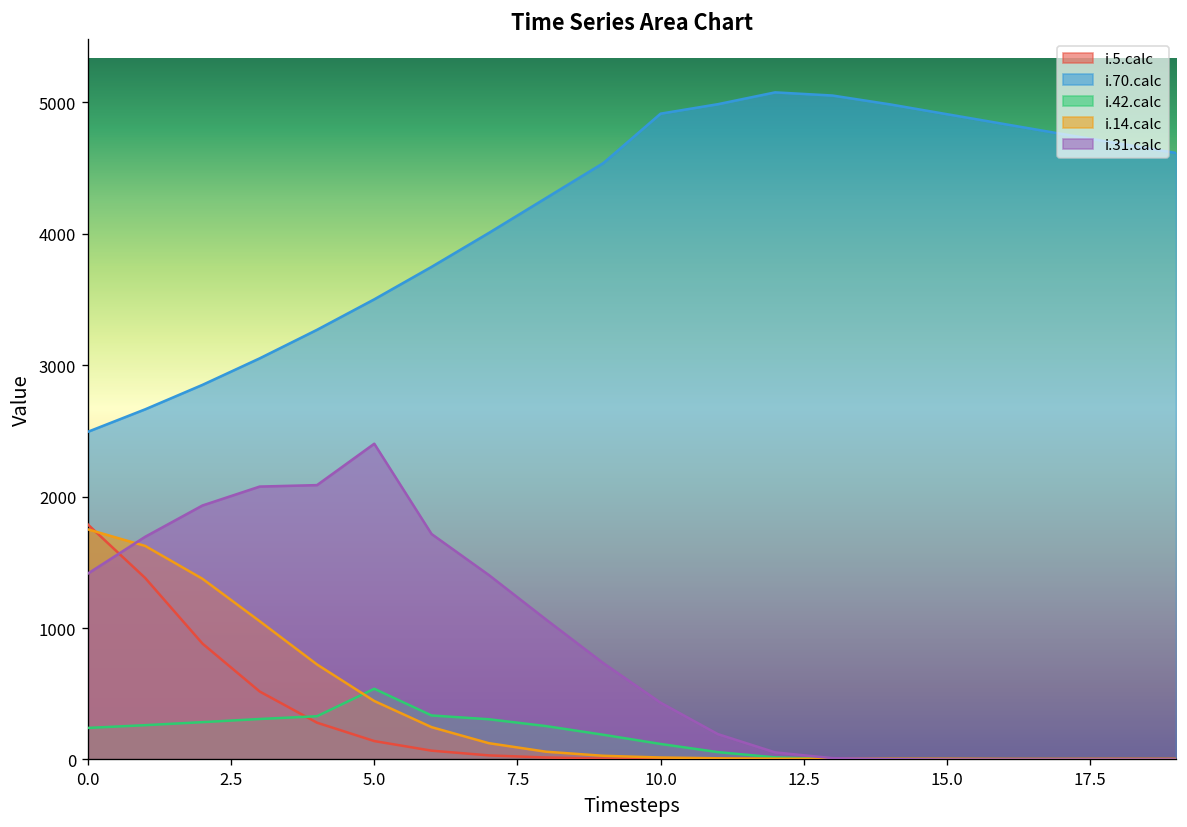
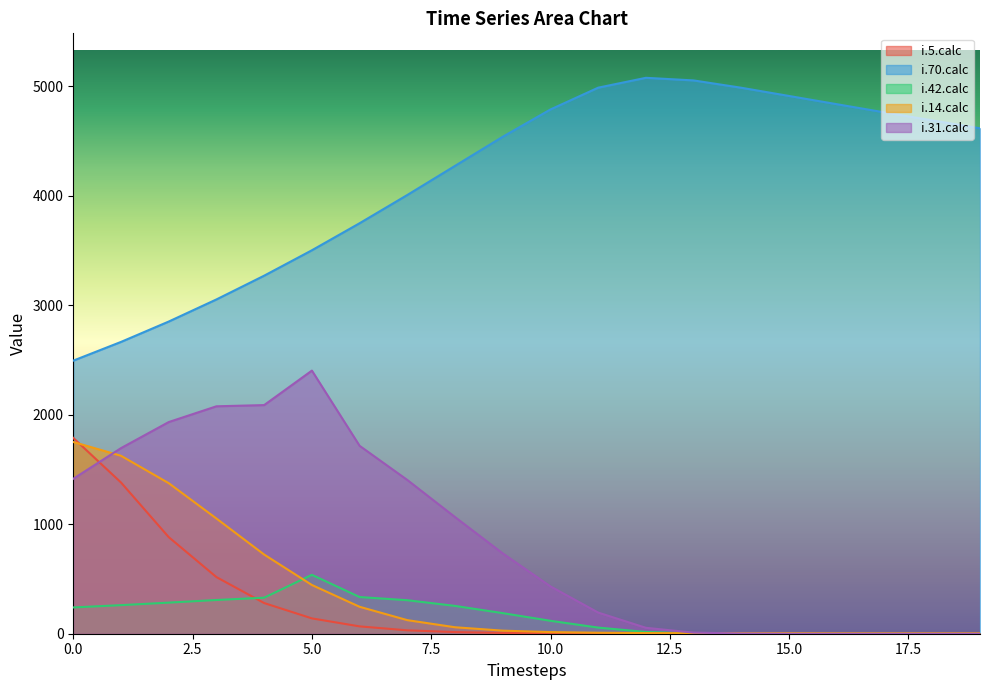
i.70.calc, 10.0: 4920 -> 4790
